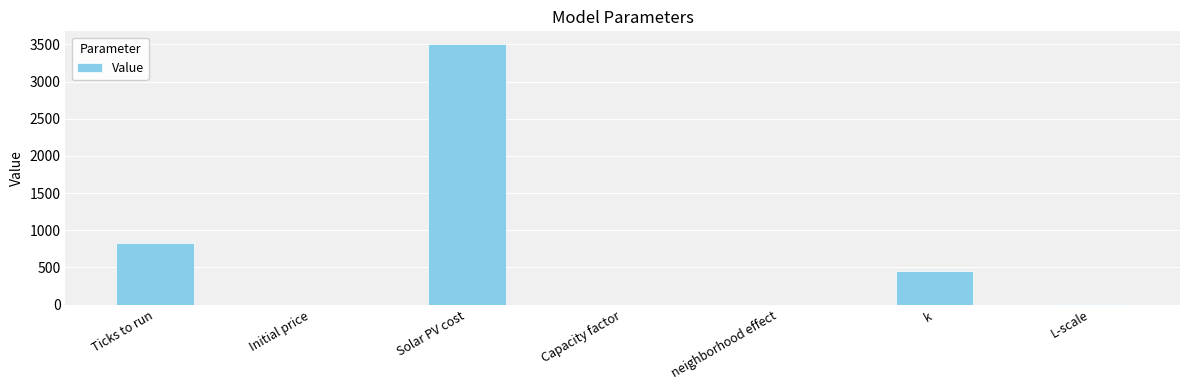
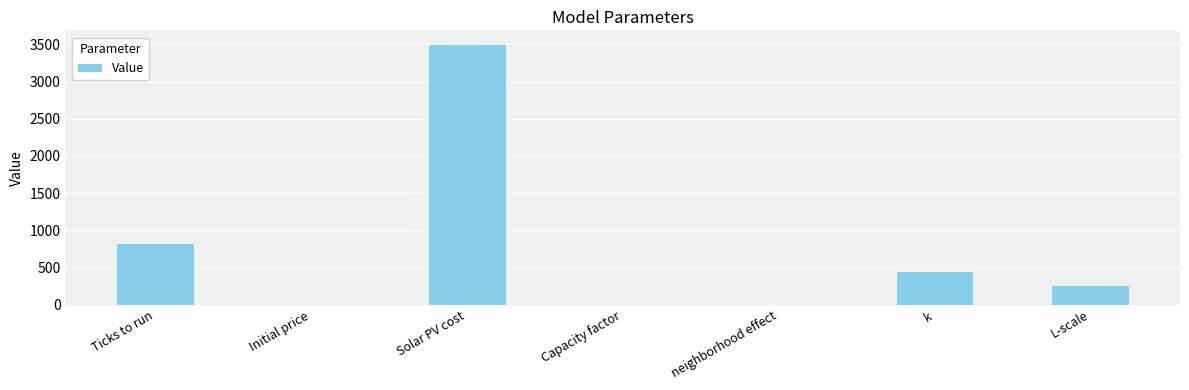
L-scale: 0 -> 300
